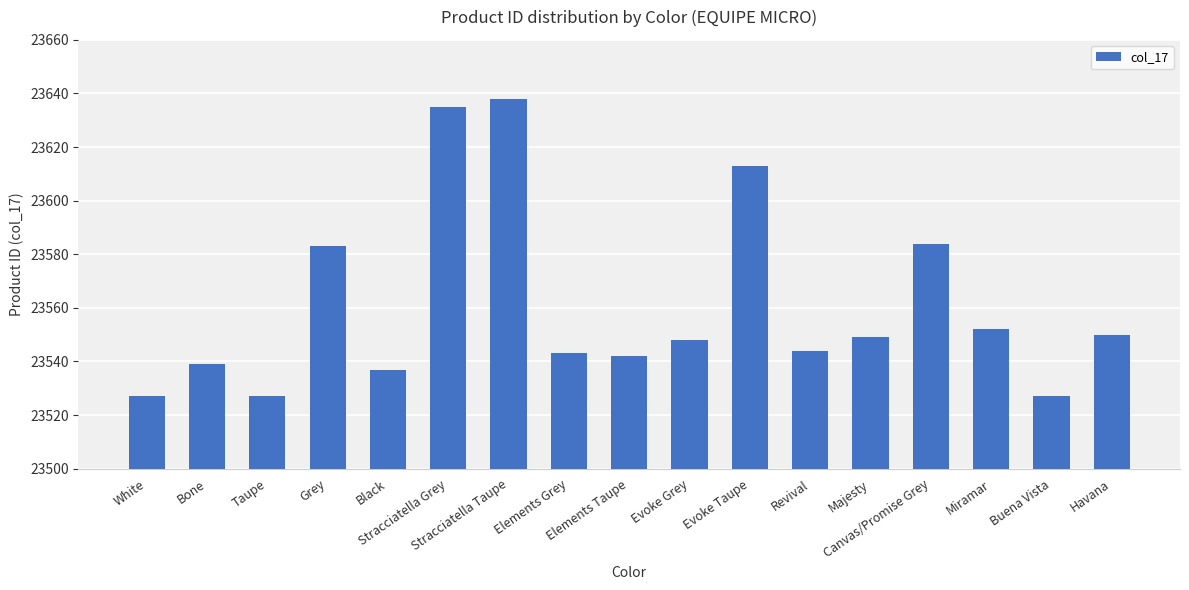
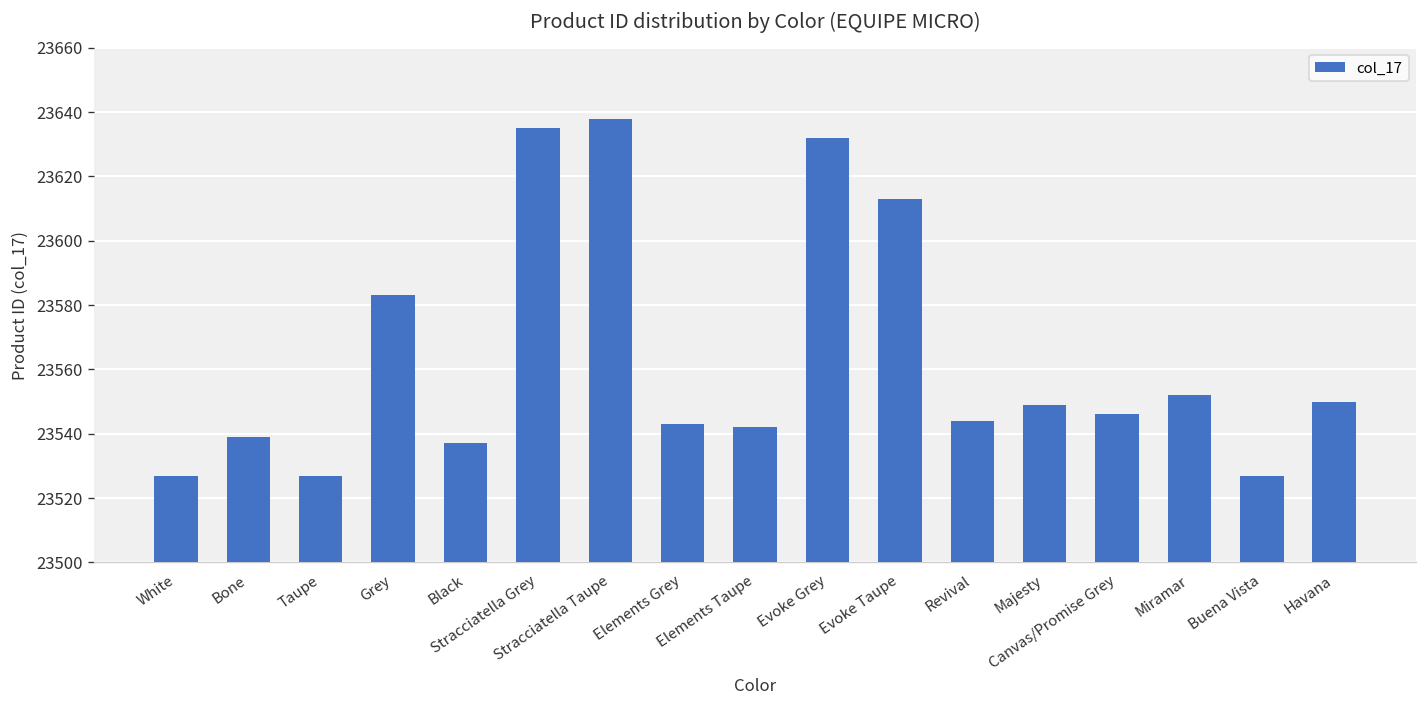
Evoke Grey: 23548 -> 23632
Canvas/Promise Grey: 23584 -> 23546
